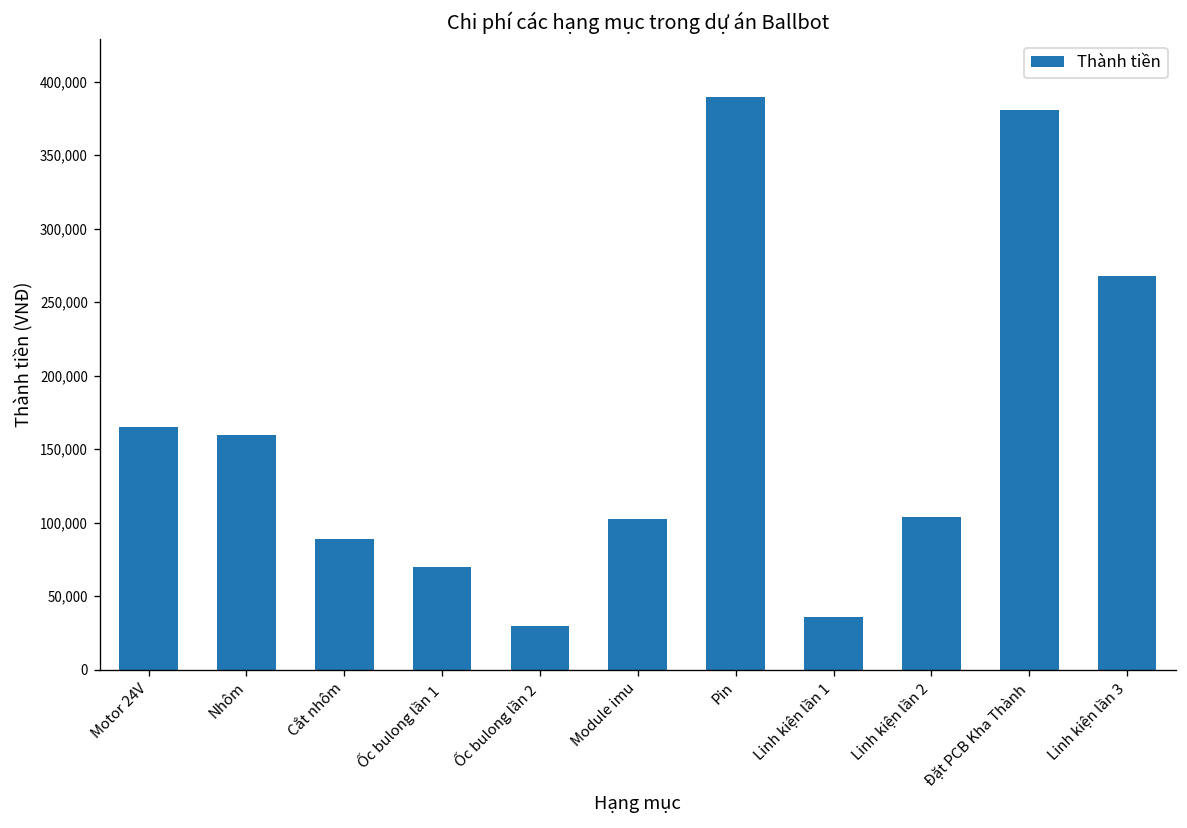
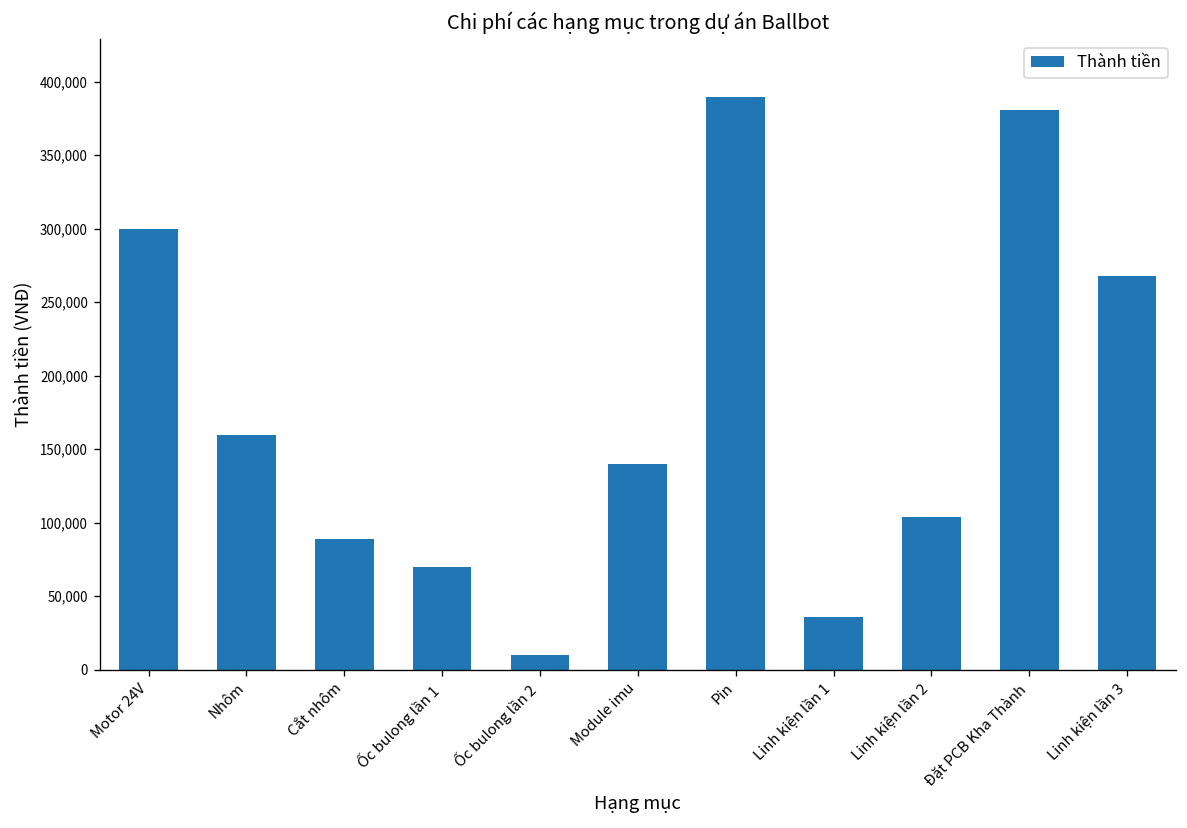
Motor 24V: 165,000 -> 300,000
Ốc bulong lần 2: 30,000 -> 10,000
Module imu: 102,000 -> 140,000
